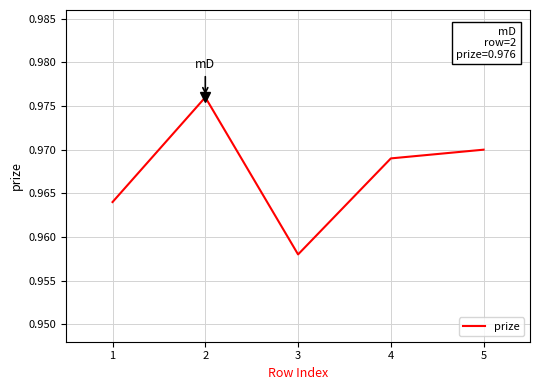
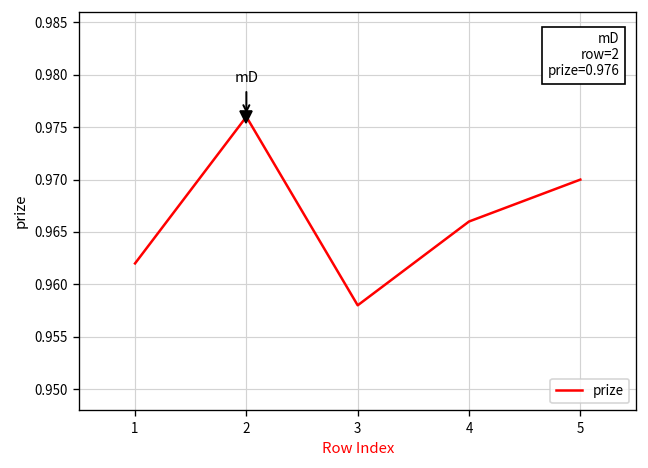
prize, 1: 0.964 -> 0.962
prize, 4: 0.969 -> 0.966
